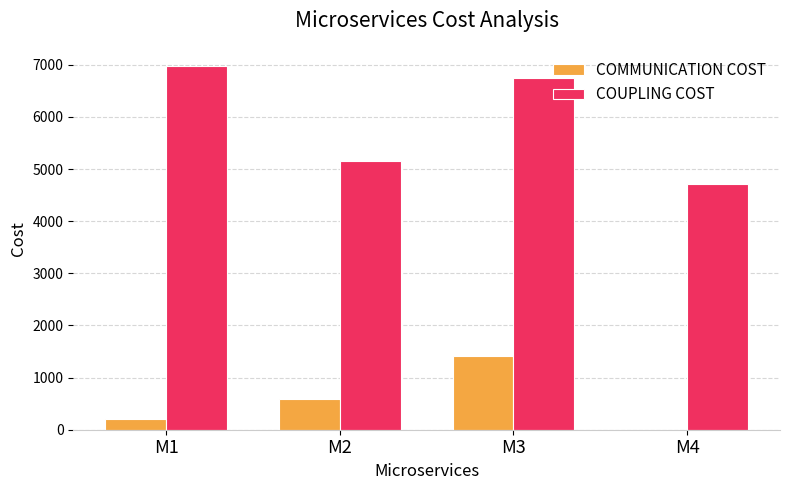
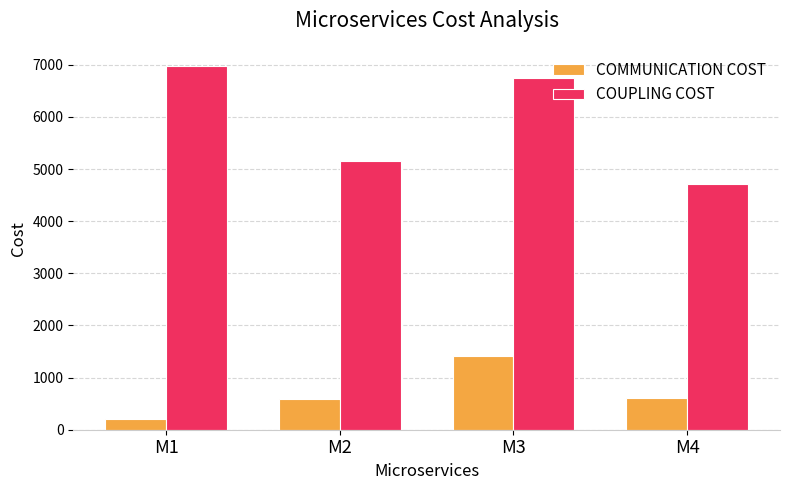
COMMUNICATION COST, M4: 0 -> 600
